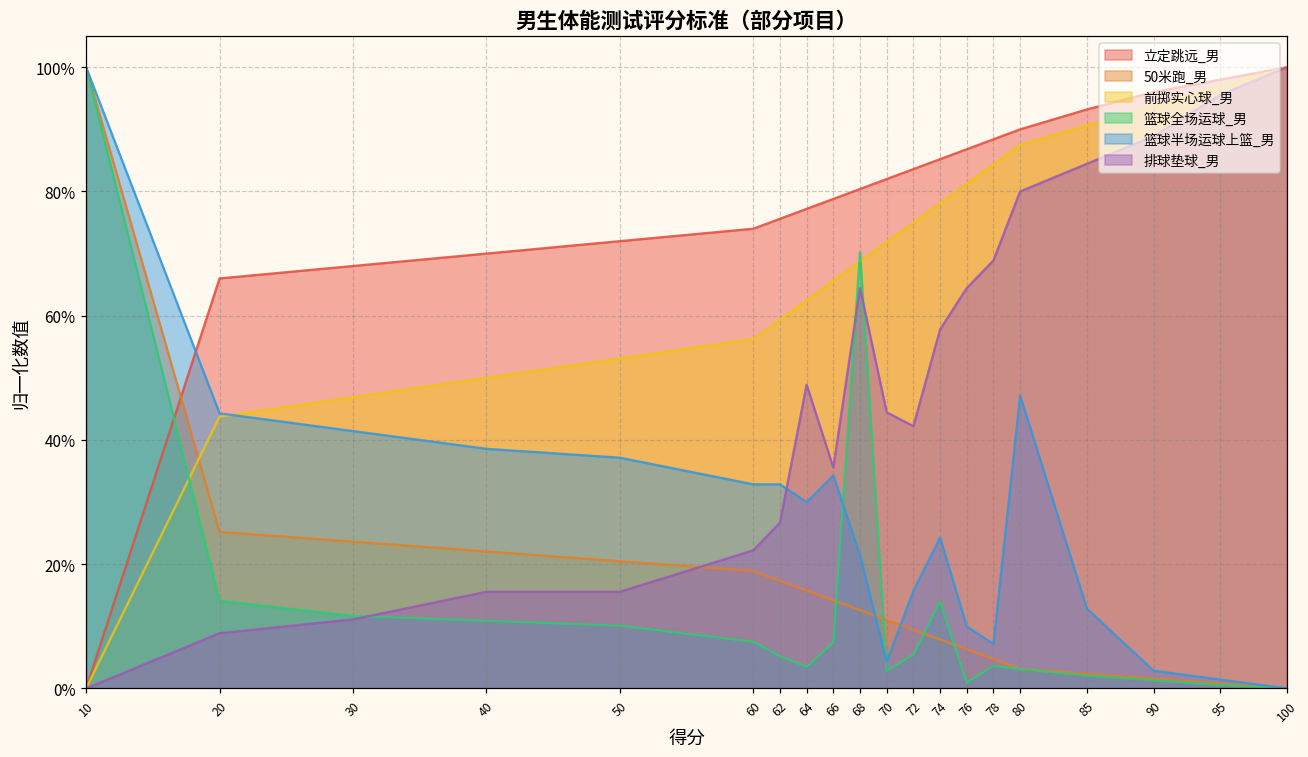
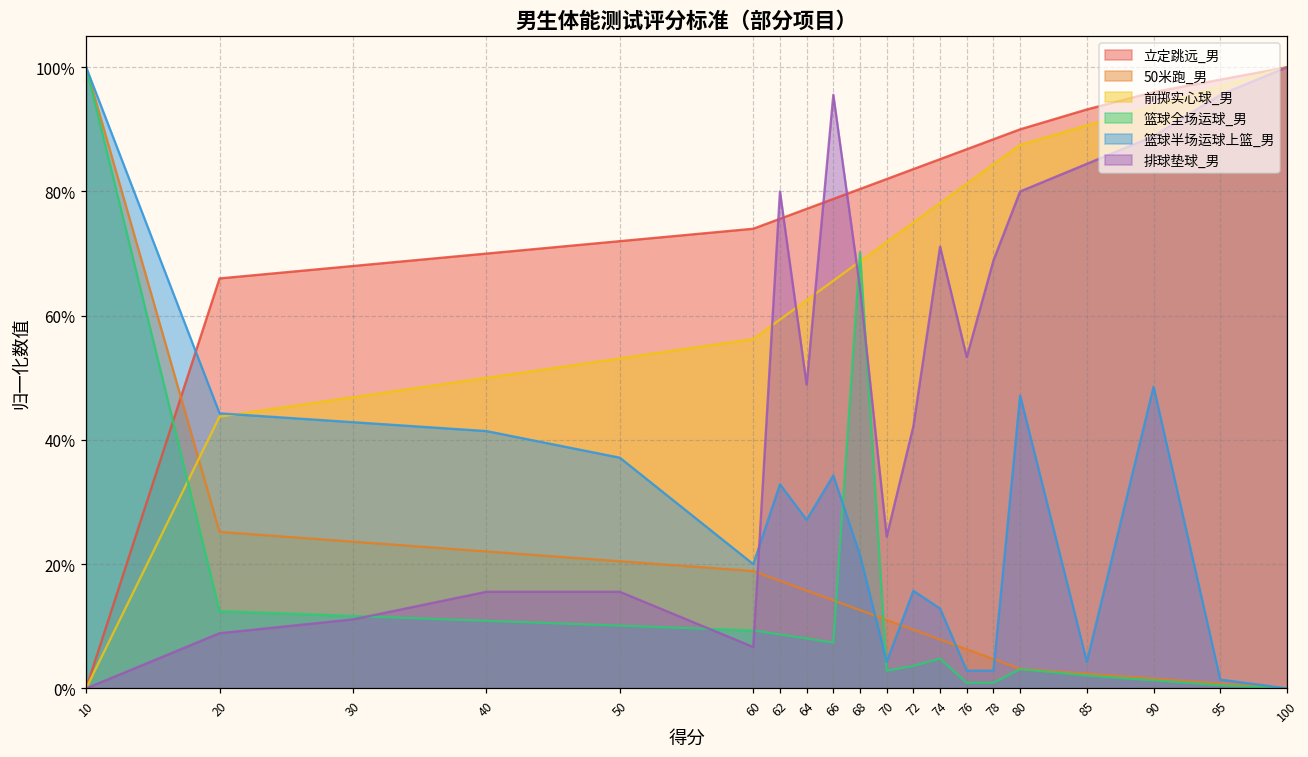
篮球全场运球_男, 20: 14% -> 12%
篮球半场运球上篮_男, 30: 41% -> 43%
篮球半场运球上篮_男, 40: 39% -> 41%
篮球全场运球_男, 60: 8% -> 9%
篮球半场运球上篮_男, 60: 33% -> 20%
排球垫球_男, 60: 22% -> 7%
篮球全场运球_男, 62: 5% -> 9%
排球垫球_男, 62: 27% -> 80%
篮球全场运球_男, 64: 3% -> 8%
篮球半场运球上篮_男, 64: 30% -> 27%
排球垫球_男, 66: 36% -> 96%
排球垫球_男, 70: 44% -> 24%
篮球全场运球_男, 72: 5% -> 4%
篮球全场运球_男, 74: 14% -> 5%
篮球半场运球上篮_男, 74: 24% -> 13%
排球垫球_男, 74: 58% -> 71%
篮球半场运球上篮_男, 76: 10% -> 3%
排球垫球_男, 76: 64% -> 53%
篮球全场运球_男, 78: 4% -> 1%
篮球半场运球上篮_男, 78: 7% -> 3%
篮球半场运球上篮_男, 85: 13% -> 4%
篮球半场运球上篮_男, 90: 3% -> 49%
